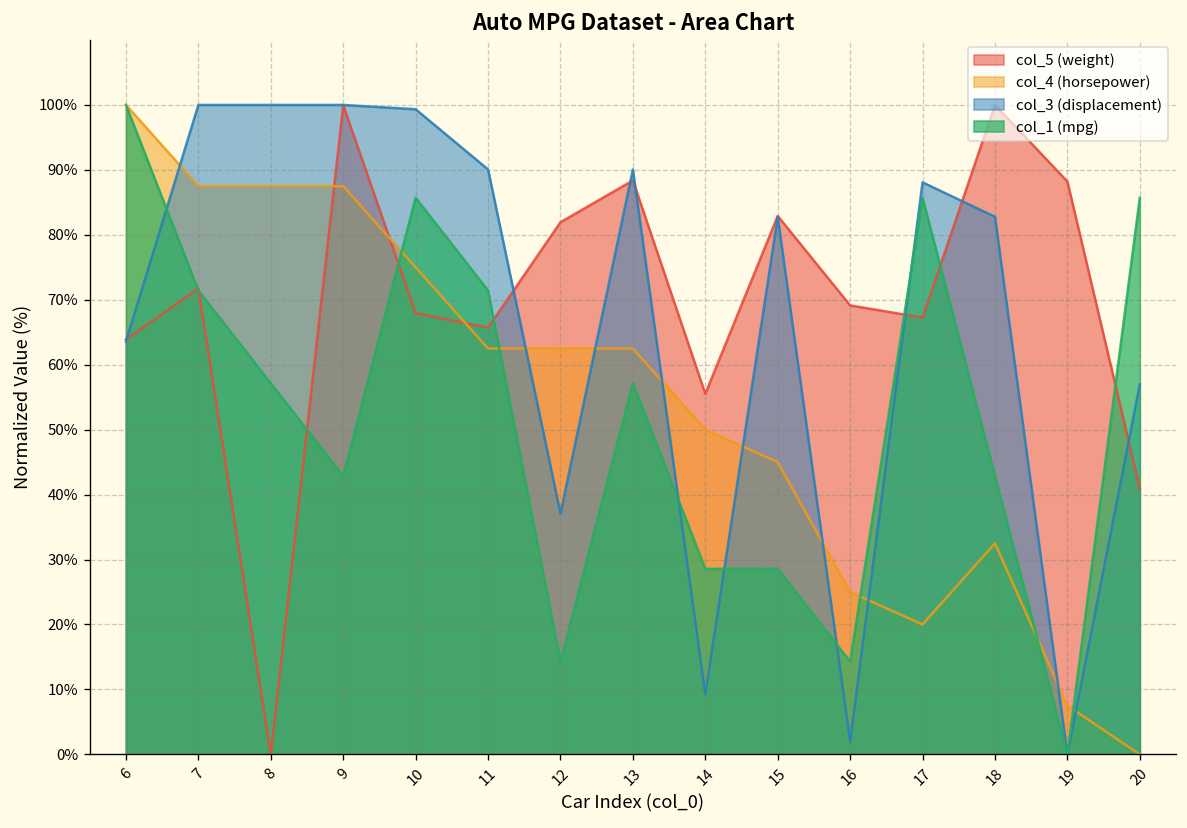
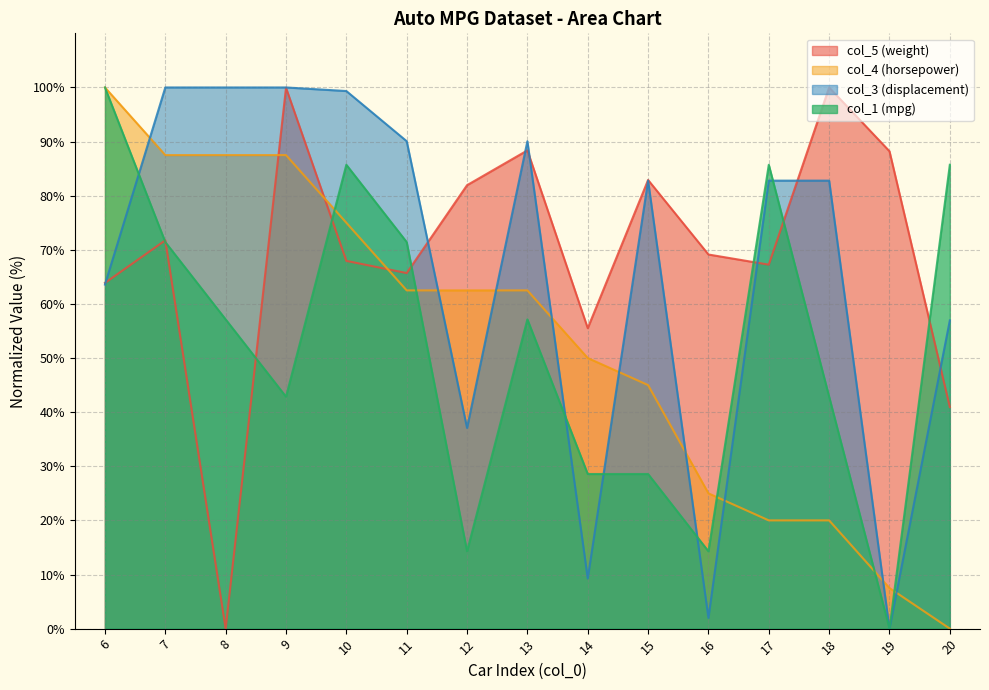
col_3 (displacement), 17: 88% -> 83%
col_4 (horsepower), 18: 33% -> 20%
